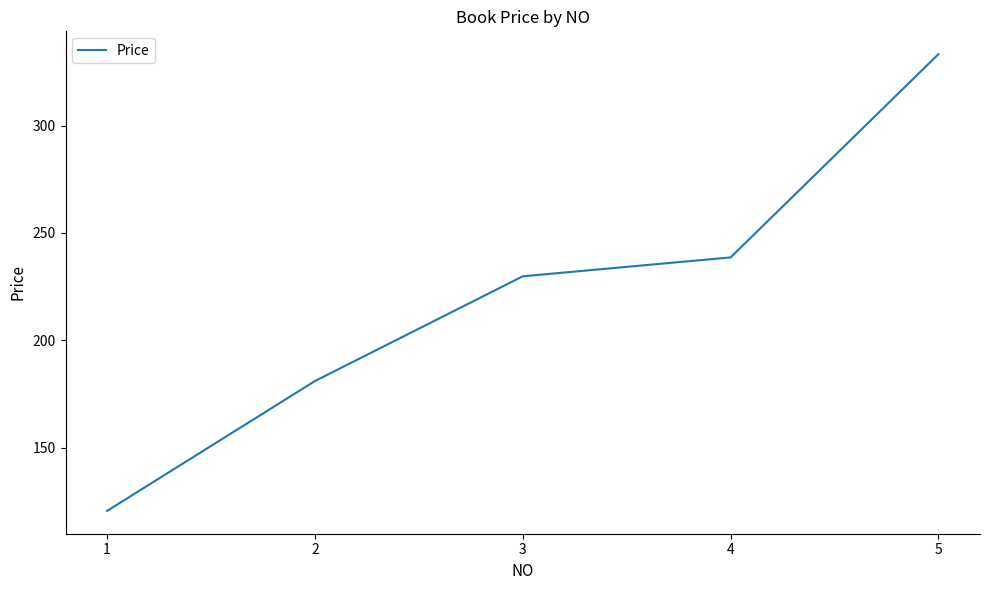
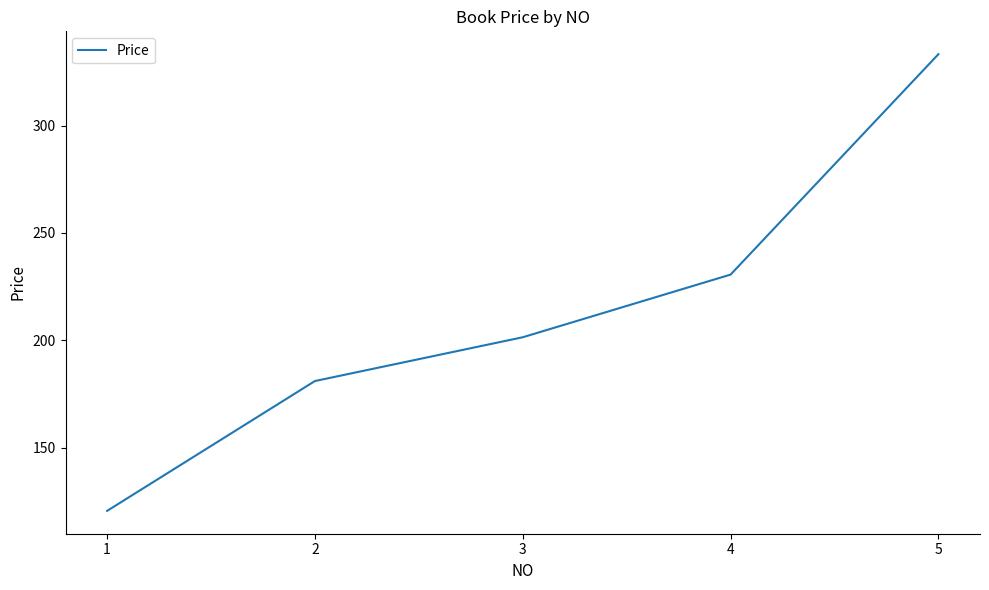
3: 230 -> 201
4: 239 -> 231
